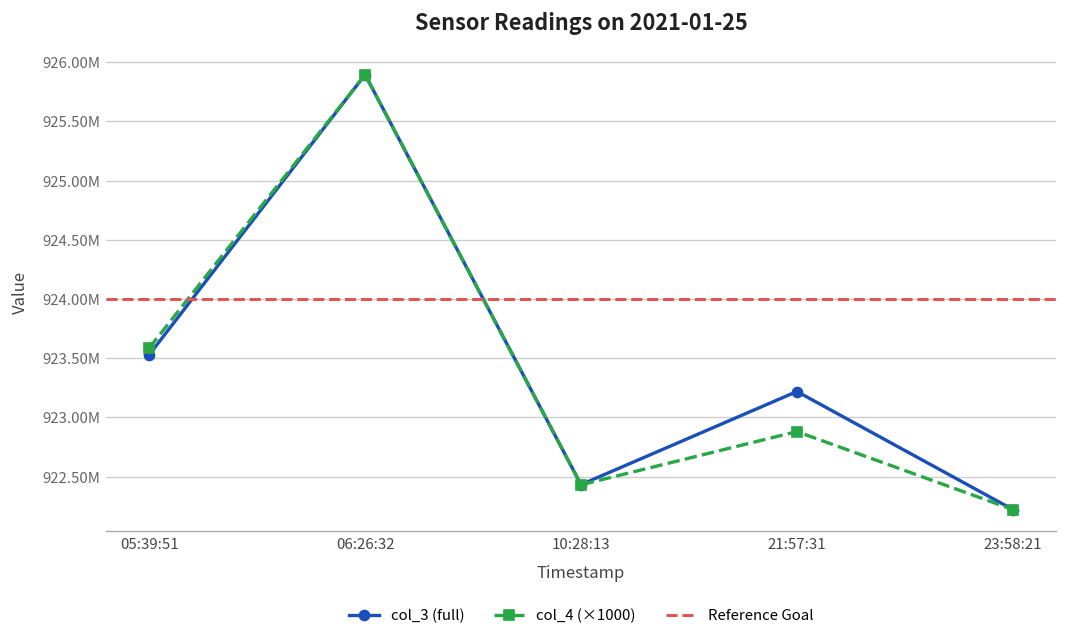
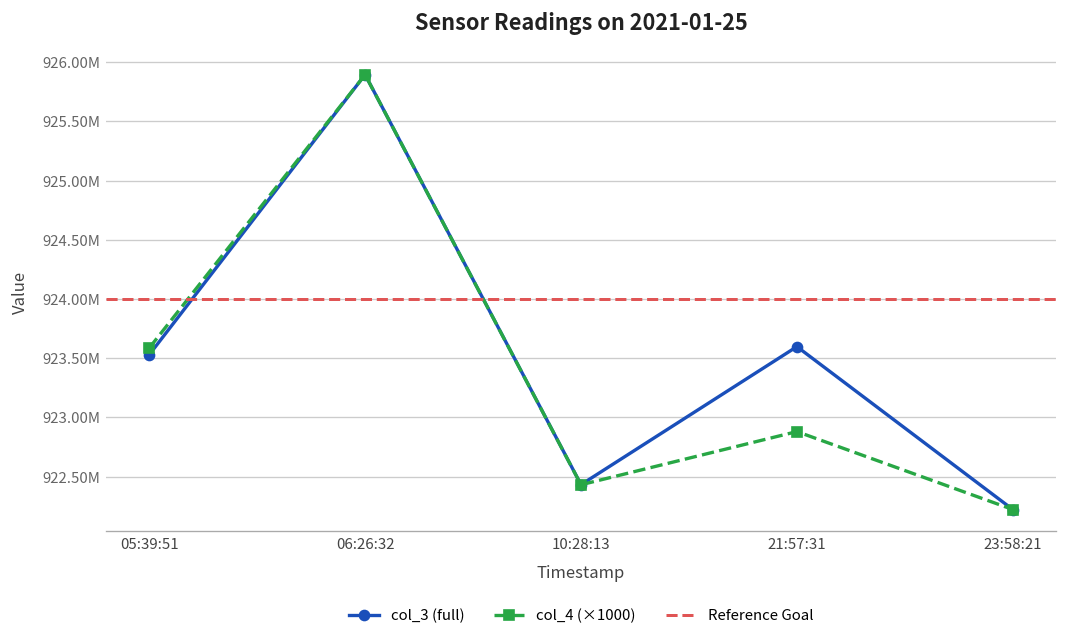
col_3 (full), 21:57:31: 923200000 -> 923600000
